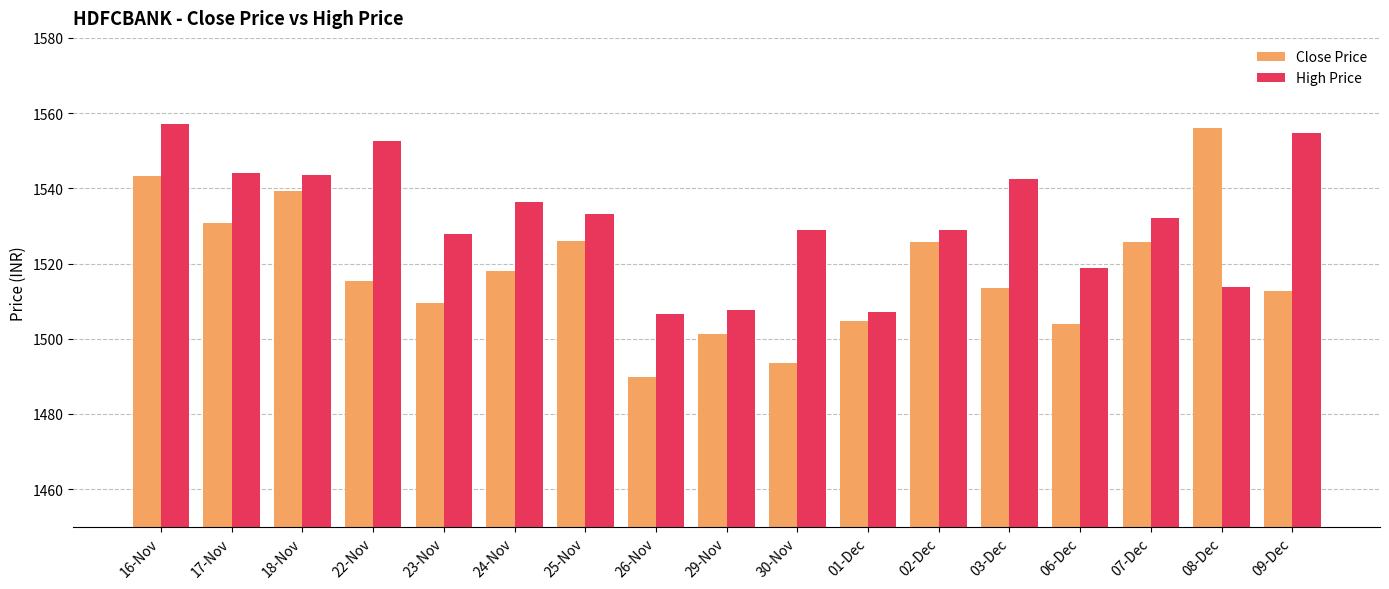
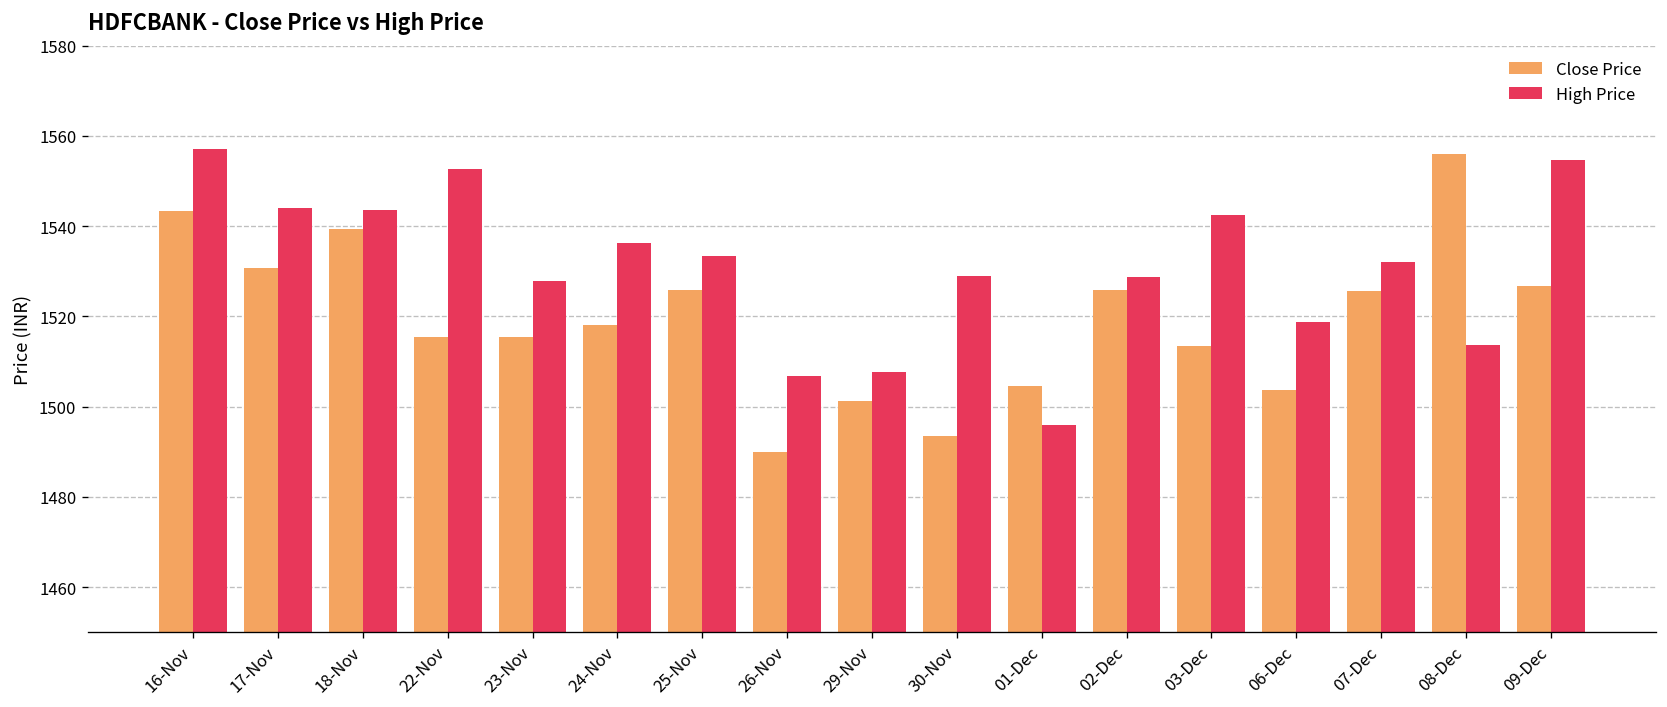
Close Price, 23-Nov: 1509 -> 1516
High Price, 01-Dec: 1507 -> 1496
Close Price, 09-Dec: 1513 -> 1527
